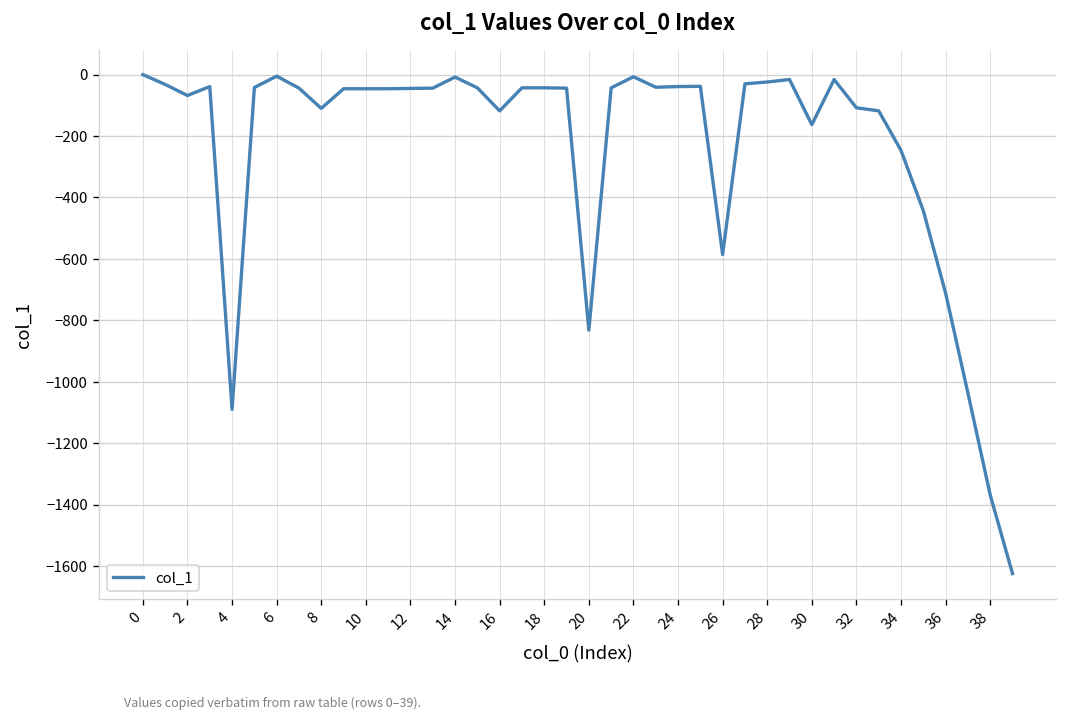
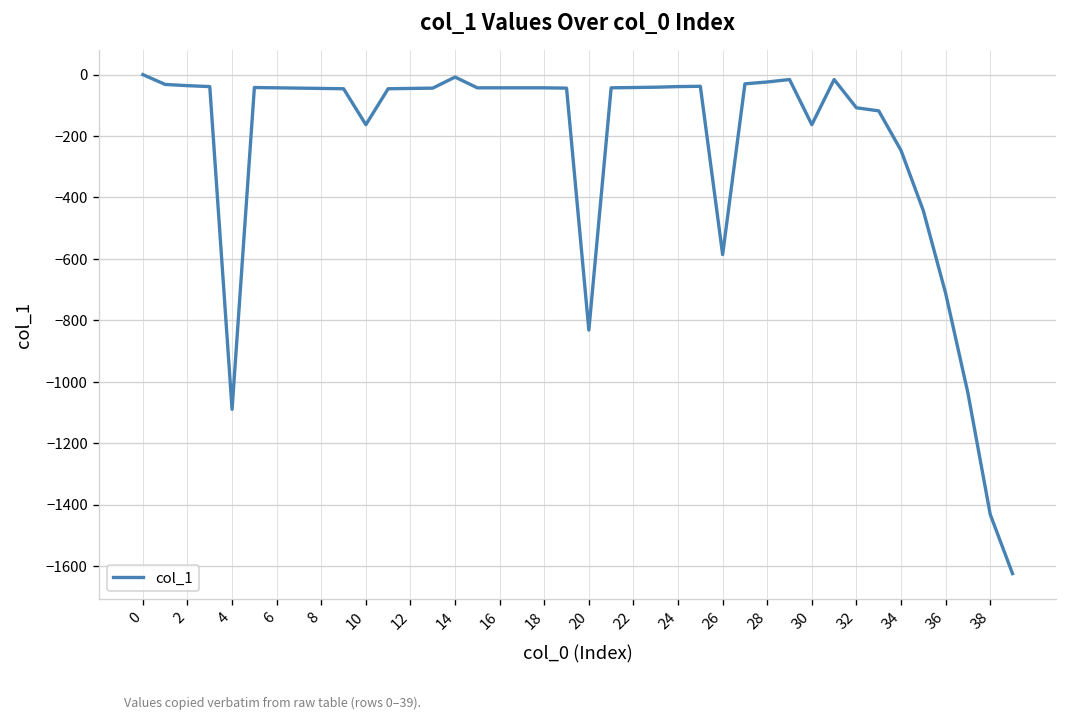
2: -70 -> -40
6: -10 -> -40
8: -110 -> -50
10: -50 -> -160
16: -120 -> -40
22: -10 -> -40
38: -1370 -> -1430
